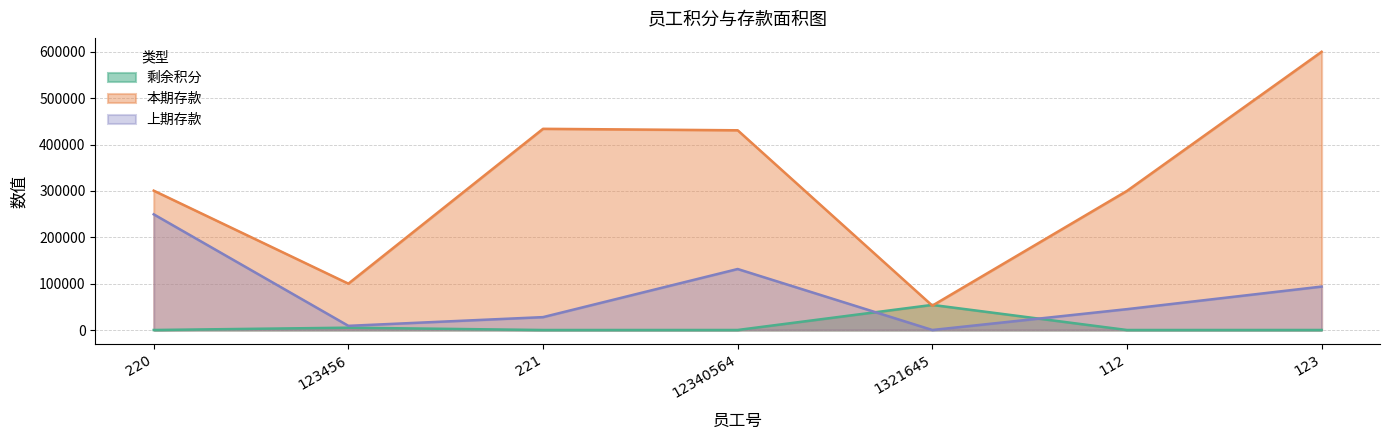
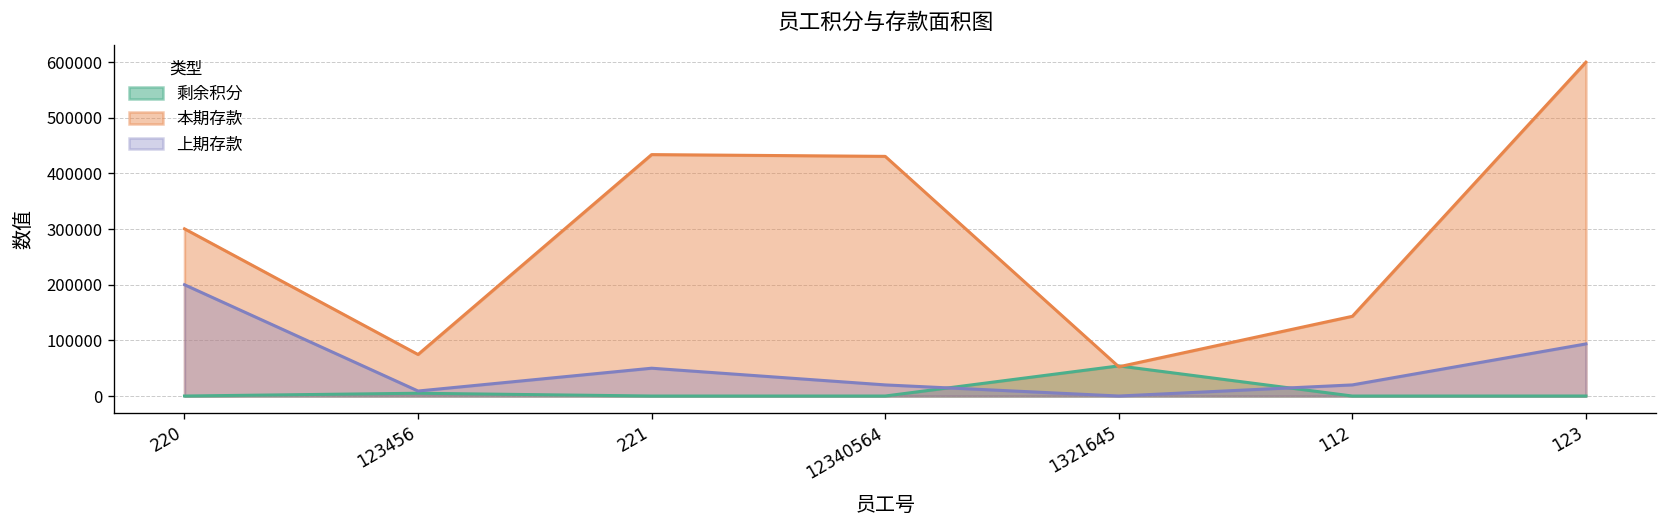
上期存款, 220: 250000 -> 200000
本期存款, 123456: 100000 -> 70000
上期存款, 221: 30000 -> 50000
上期存款, 12340564: 130000 -> 20000
本期存款, 112: 300000 -> 140000
上期存款, 112: 40000 -> 20000
